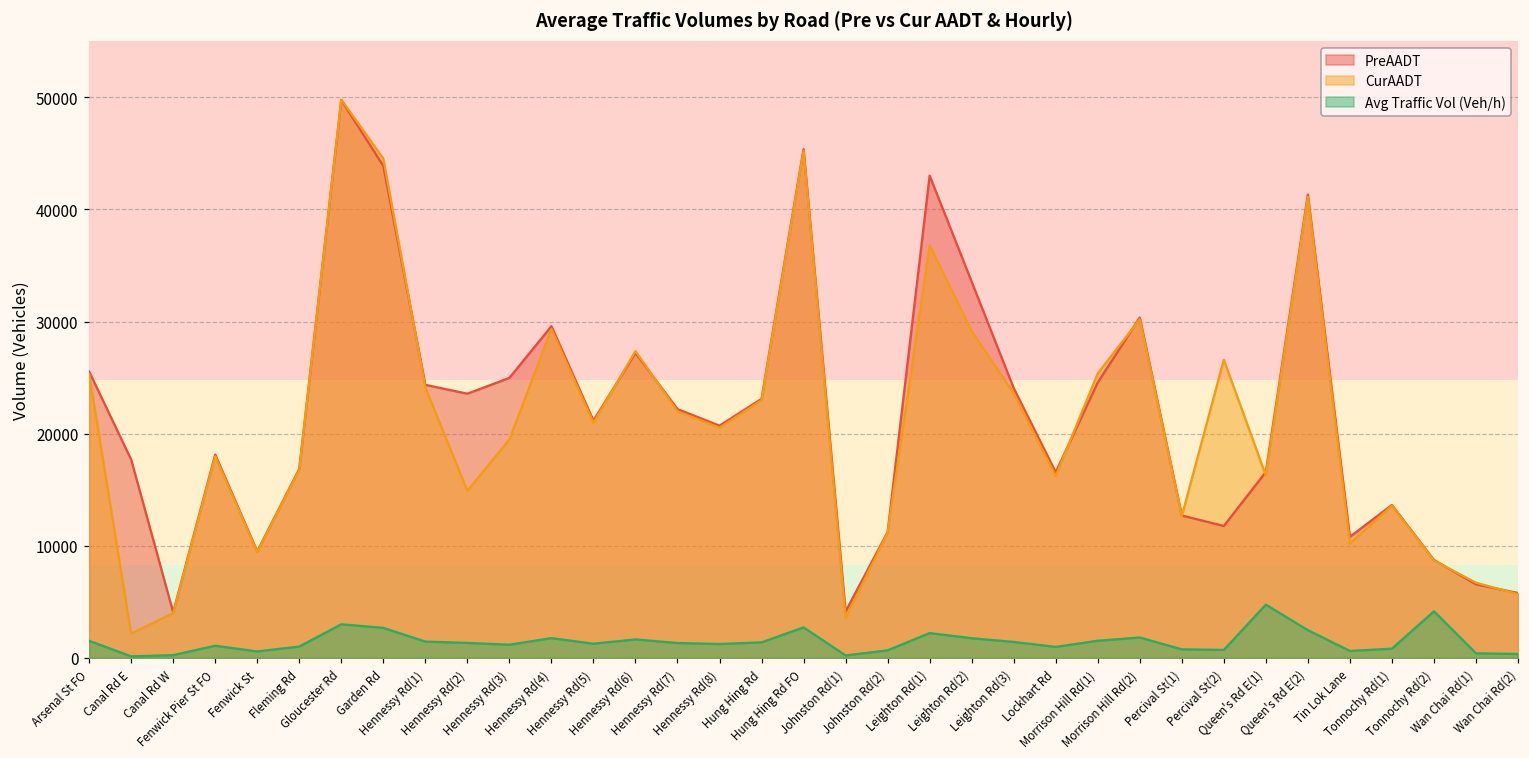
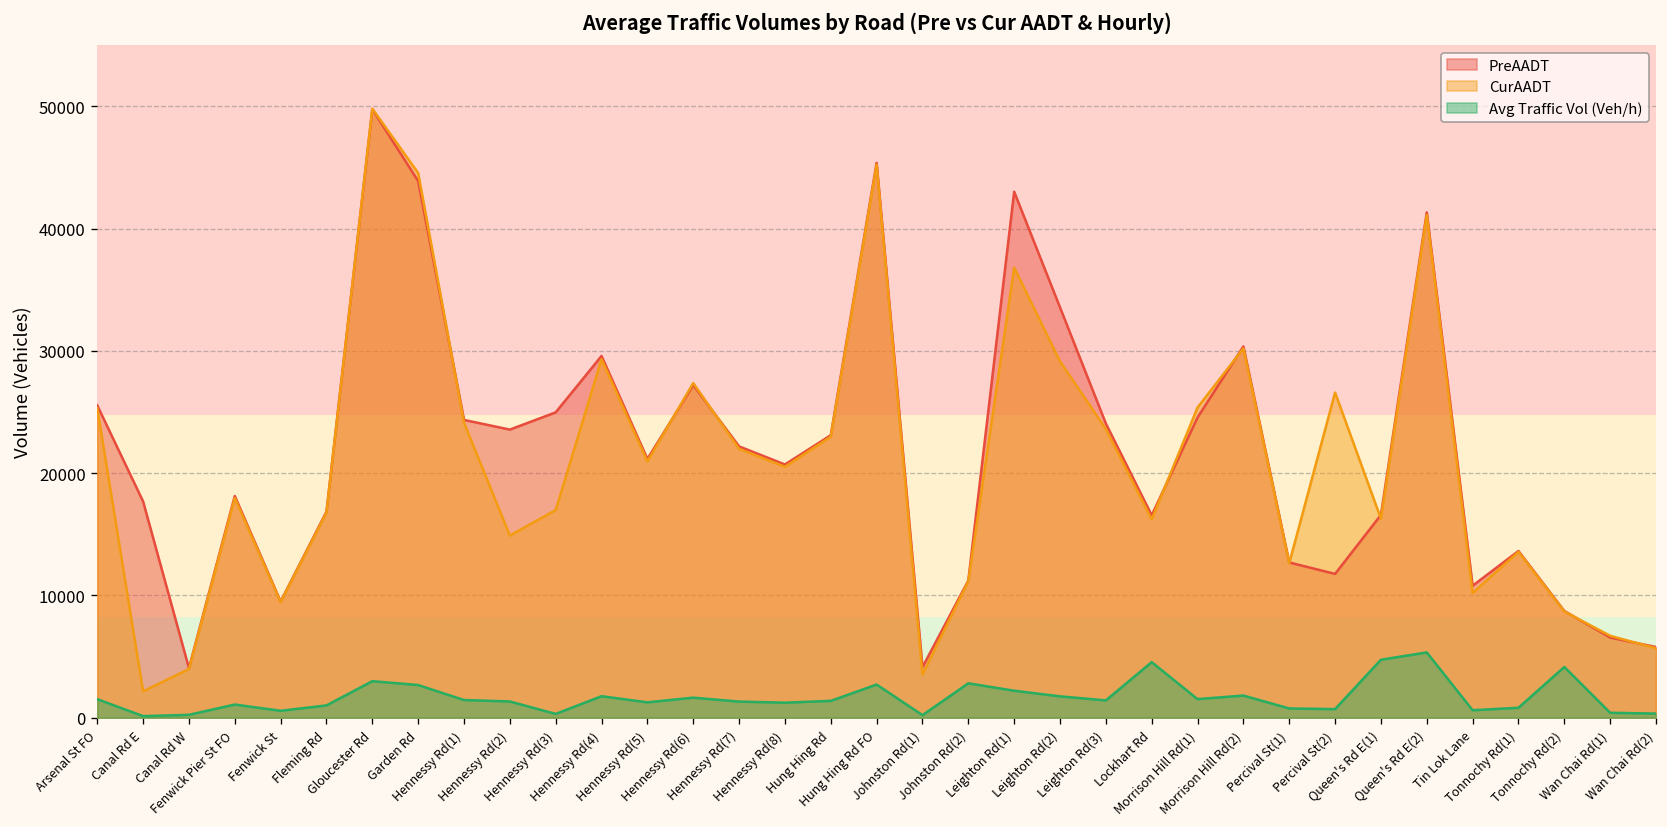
CurAADT, Hennessy Rd(3): 19500 -> 17000
Avg Traffic Vol (Veh/h), Hennessy Rd(3): 1200 -> 300
Avg Traffic Vol (Veh/h), Johnston Rd(2): 700 -> 2800
Avg Traffic Vol (Veh/h), Lockhart Rd: 1000 -> 4500
Avg Traffic Vol (Veh/h), Queen's Rd E(2): 2500 -> 5300
